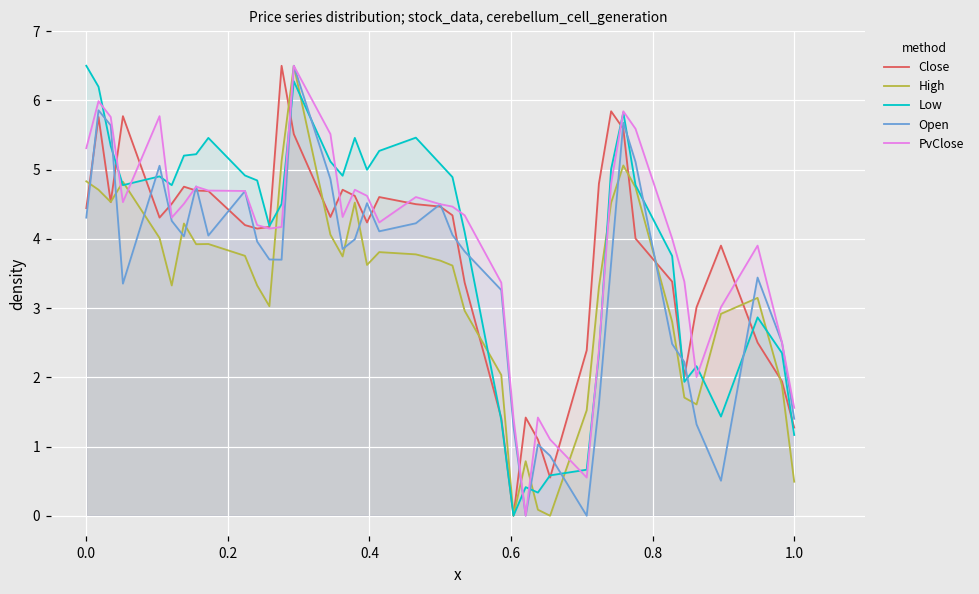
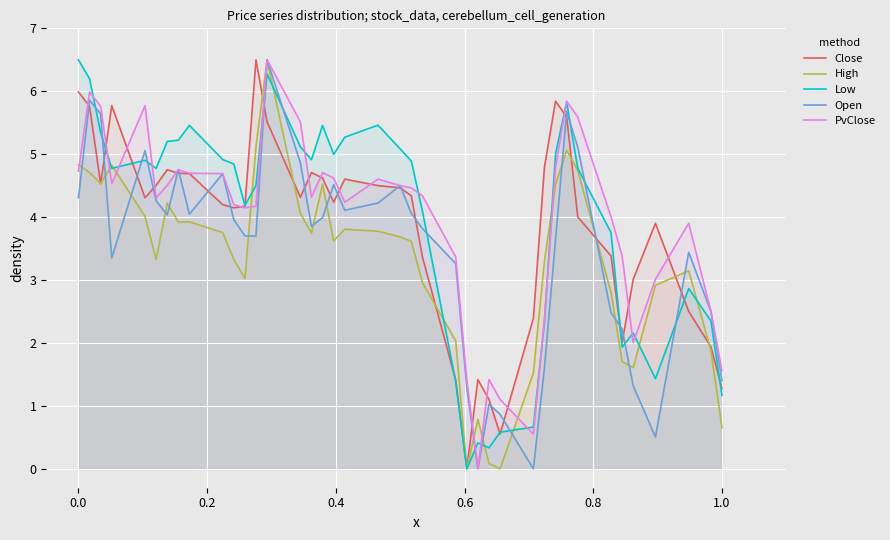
Close, 0.0: 4.4 -> 6.0
PvClose, 0.0: 5.3 -> 4.7
High, 1.0: 0.5 -> 0.7
